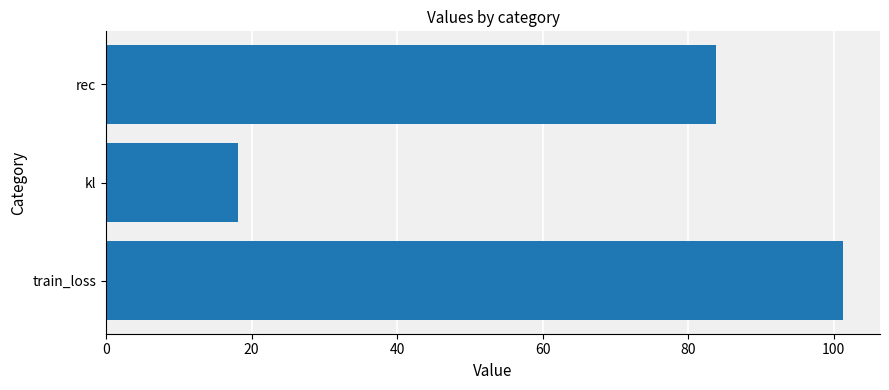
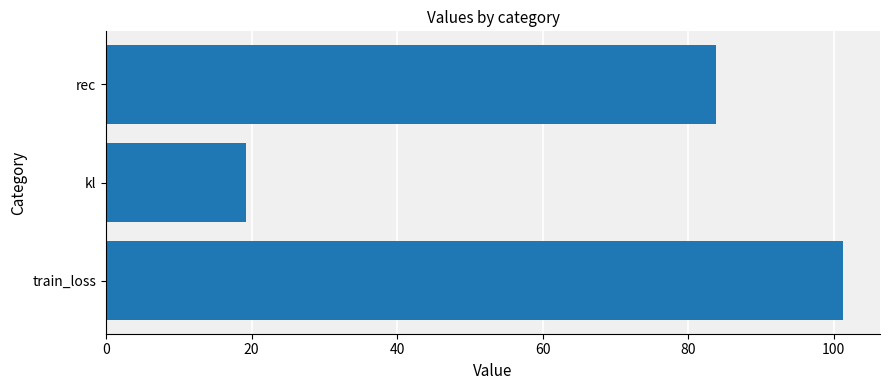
kl: 18 -> 19
